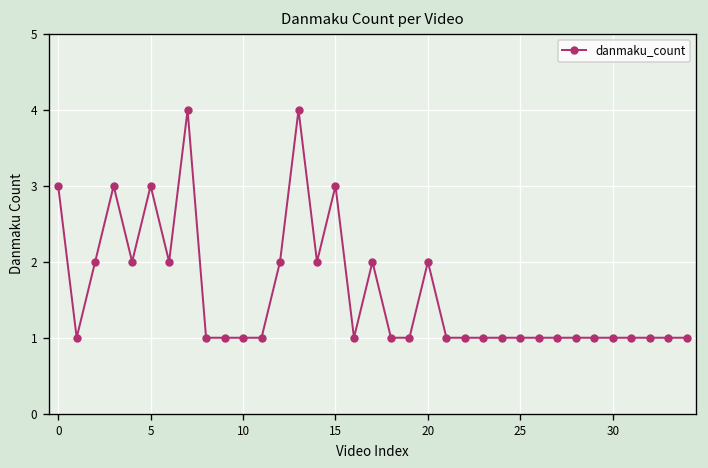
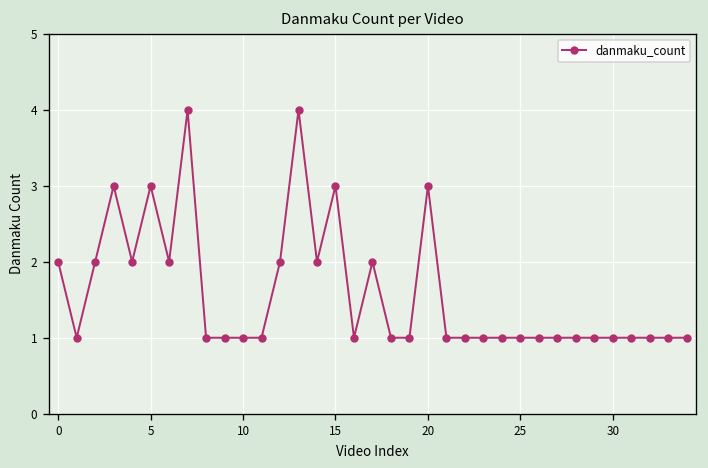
0: 3 -> 2
20: 2 -> 3
